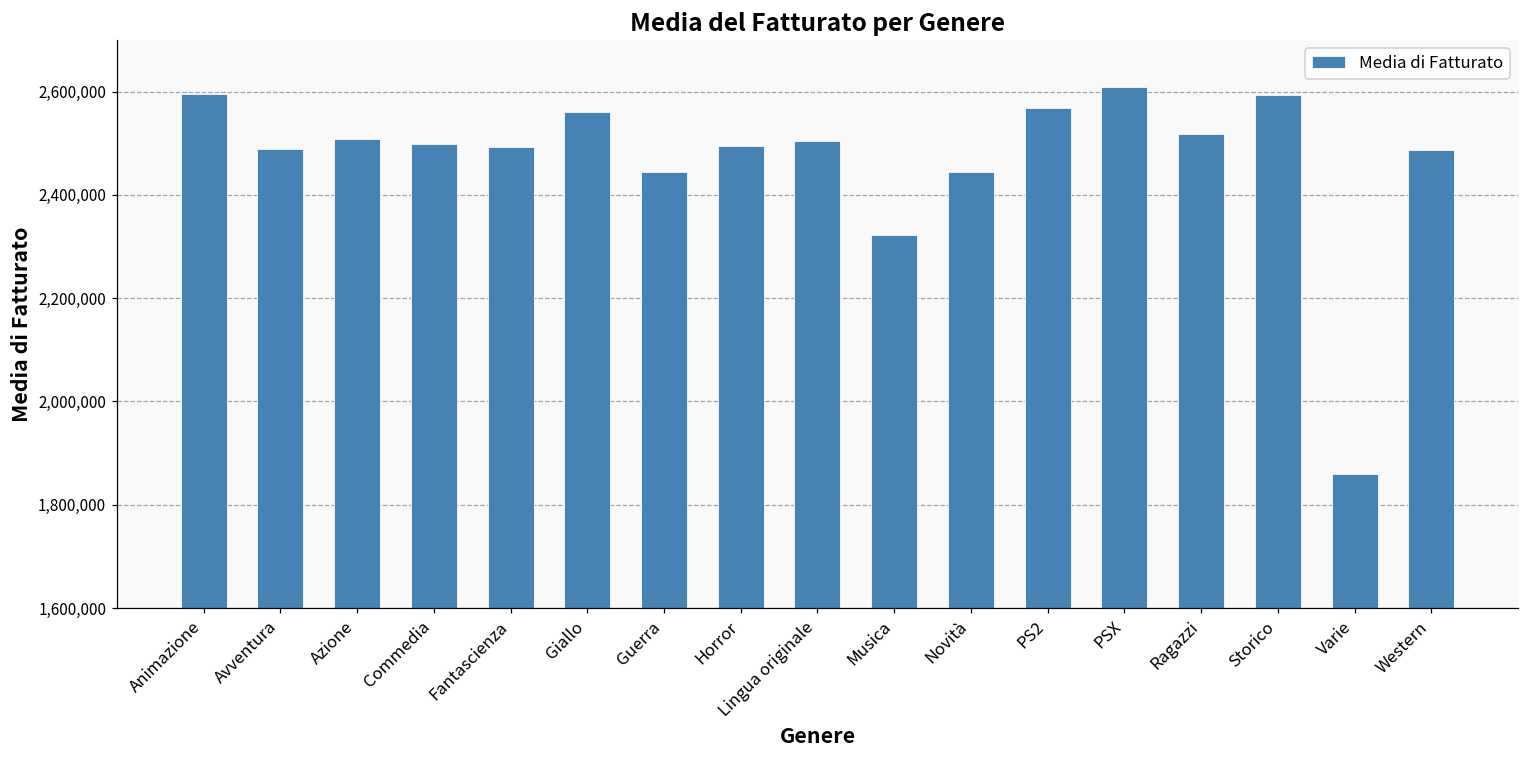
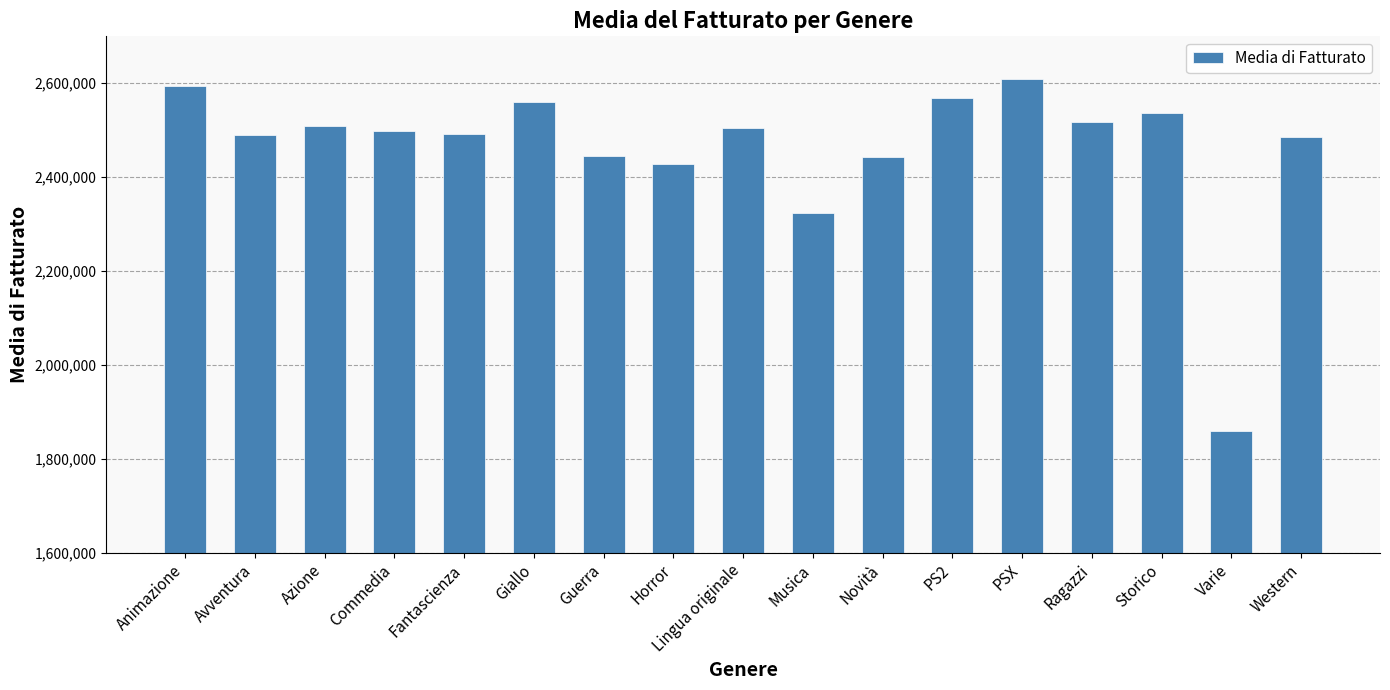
Horror: 2,500,000 -> 2,430,000
Storico: 2,590,000 -> 2,540,000
